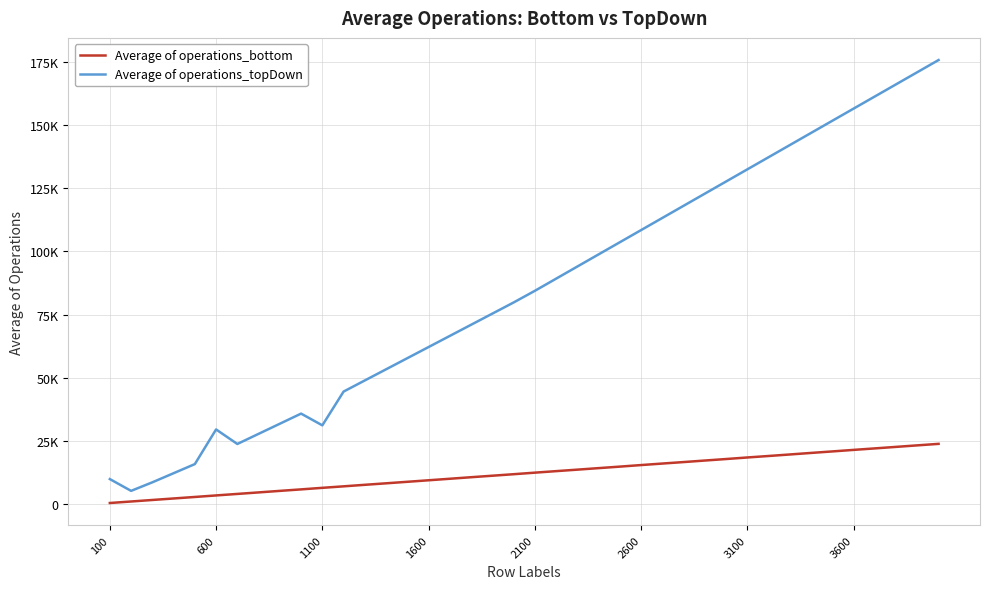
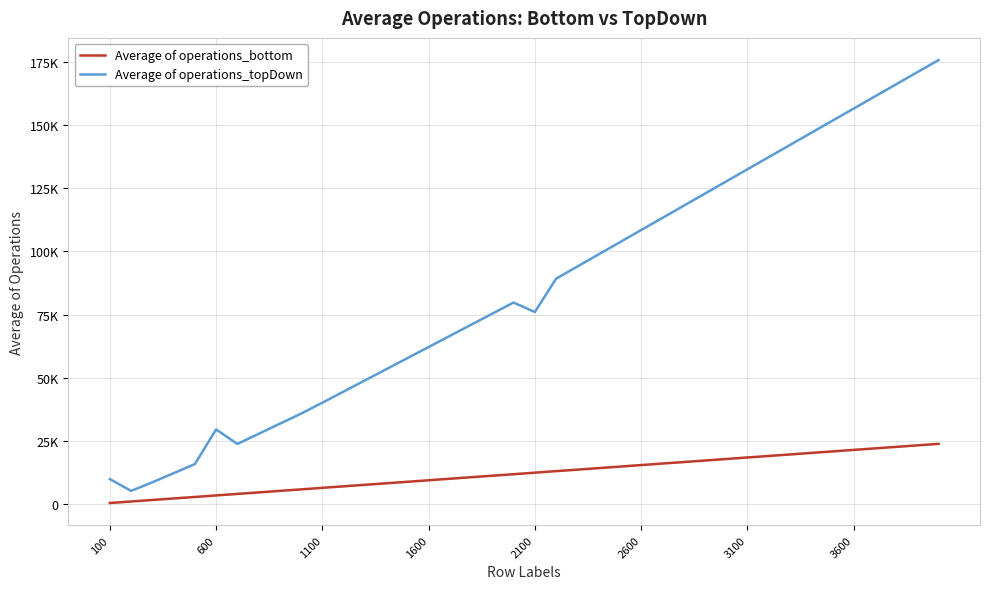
Average of operations_topDown, 1100: 31000 -> 40000
Average of operations_topDown, 2100: 84000 -> 76000
